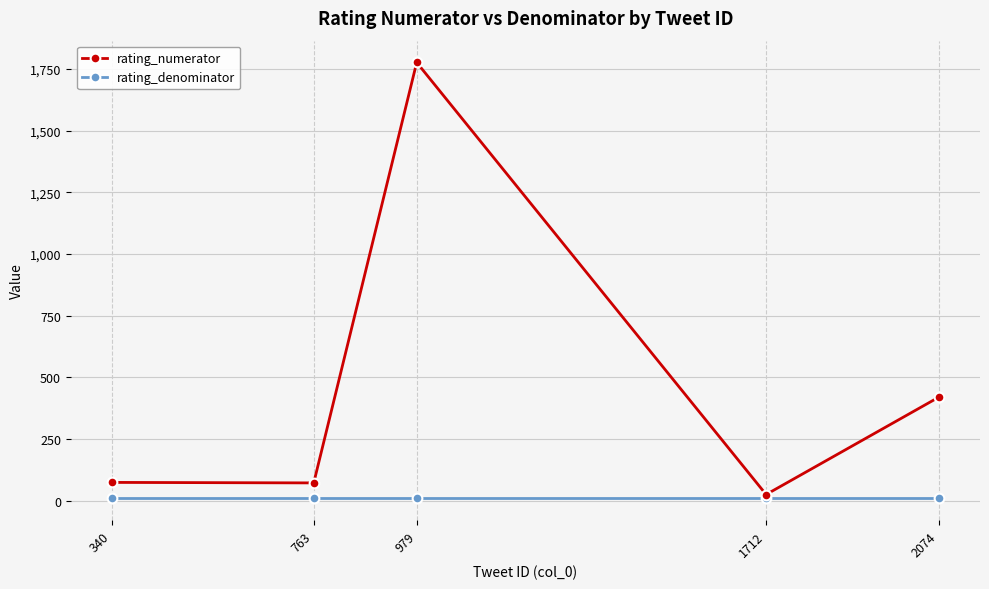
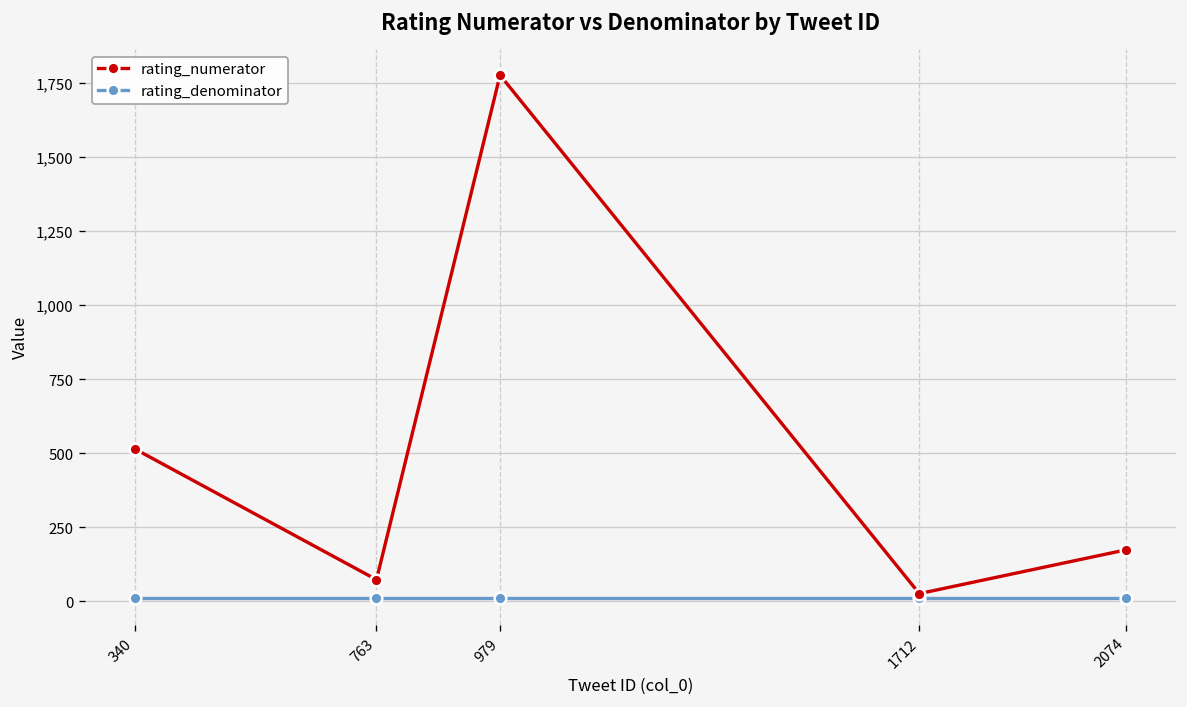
rating_numerator, 340: 80 -> 520
rating_numerator, 2074: 420 -> 170
